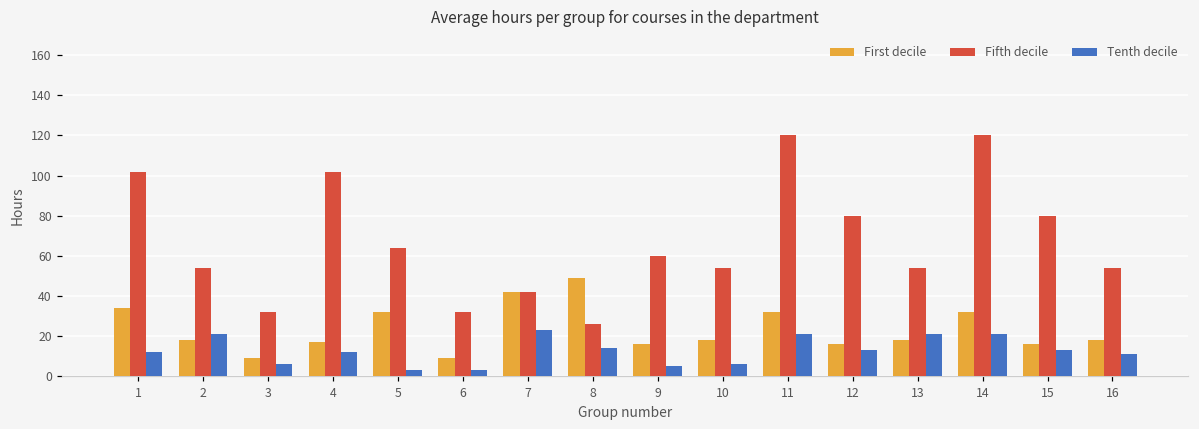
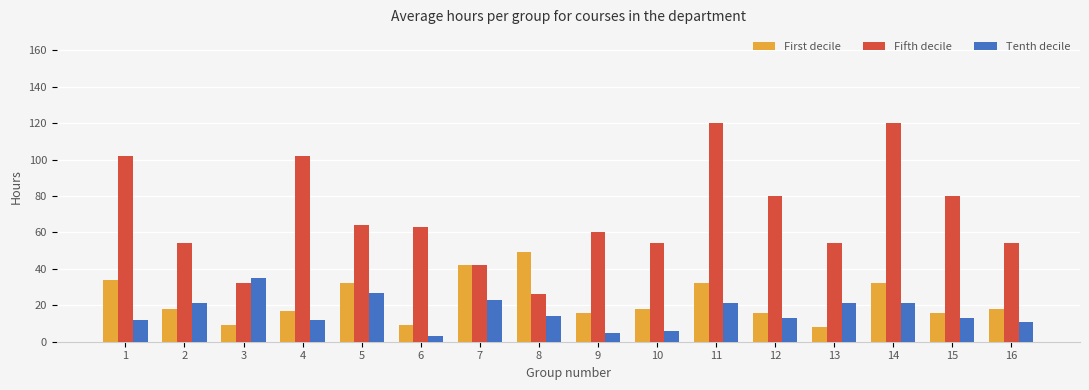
Tenth decile, 3: 6 -> 35
Tenth decile, 5: 3 -> 27
Fifth decile, 6: 32 -> 63
First decile, 13: 18 -> 8
